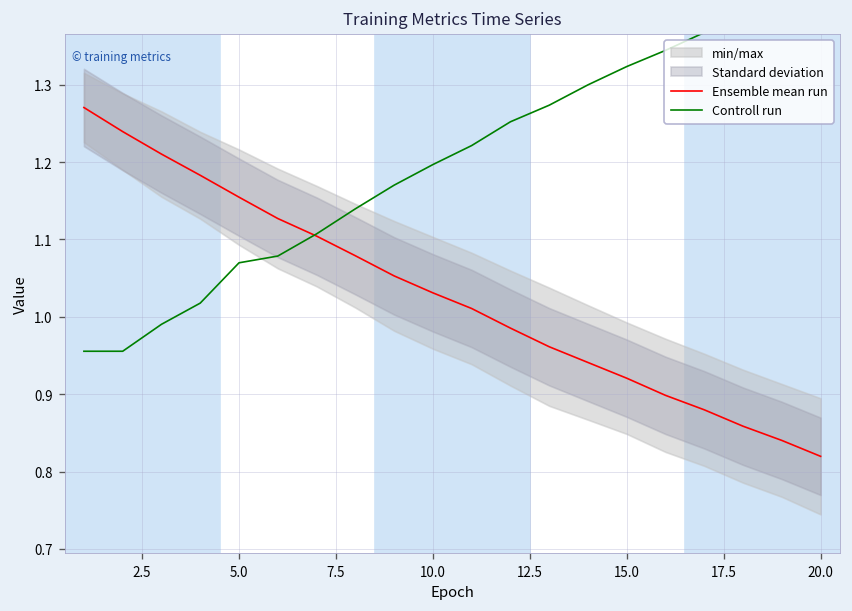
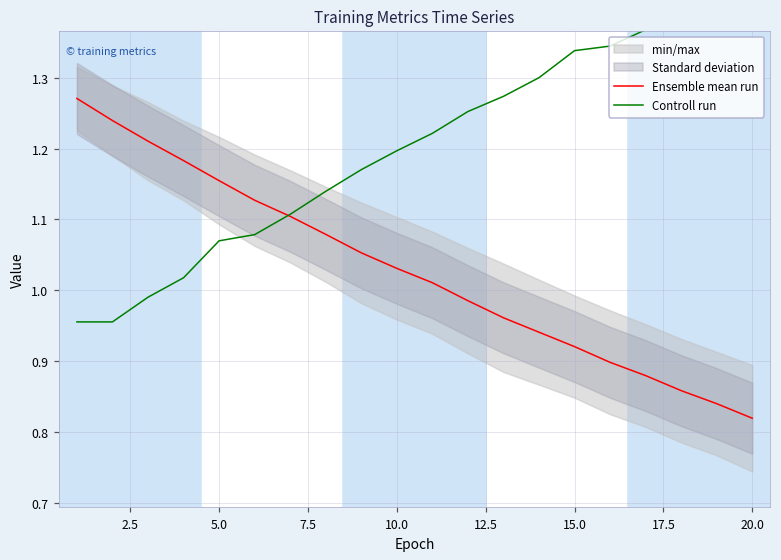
Controll run, 15.0: 1.32 -> 1.34
